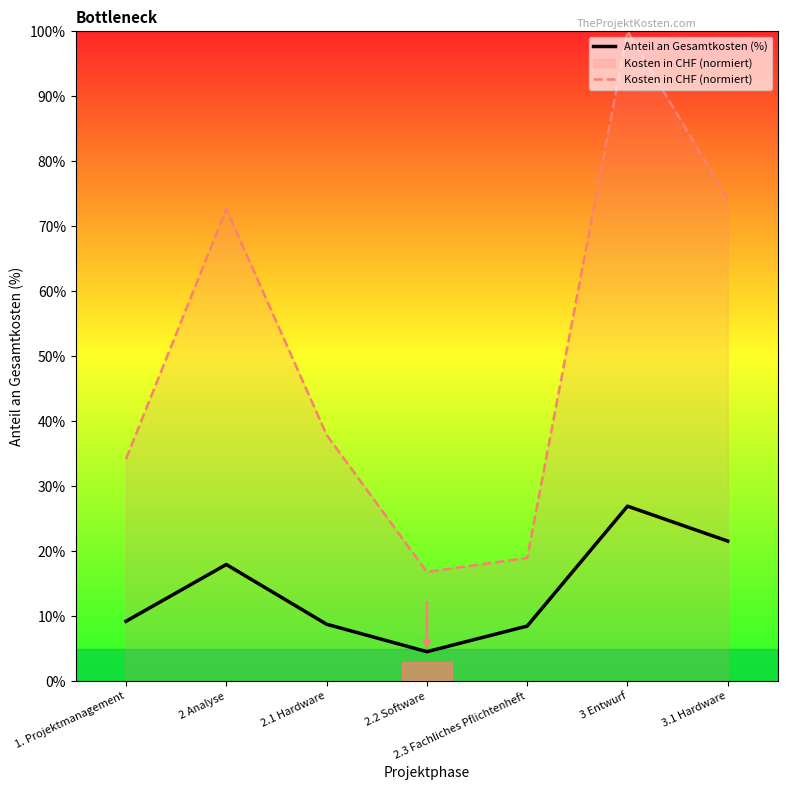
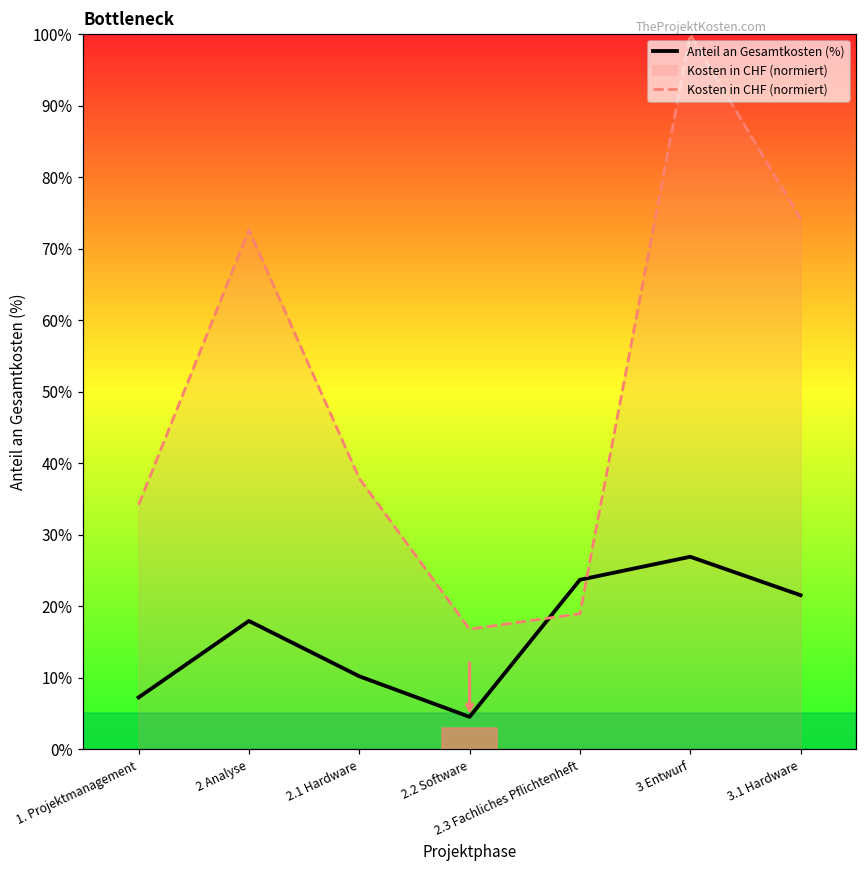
Anteil an Gesamtkosten (%), 1. Projektmanagement: 9% -> 7%
Anteil an Gesamtkosten (%), 2.1 Hardware: 9% -> 10%
Anteil an Gesamtkosten (%), 2.3 Fachliches Pflichtenheft: 8% -> 24%
